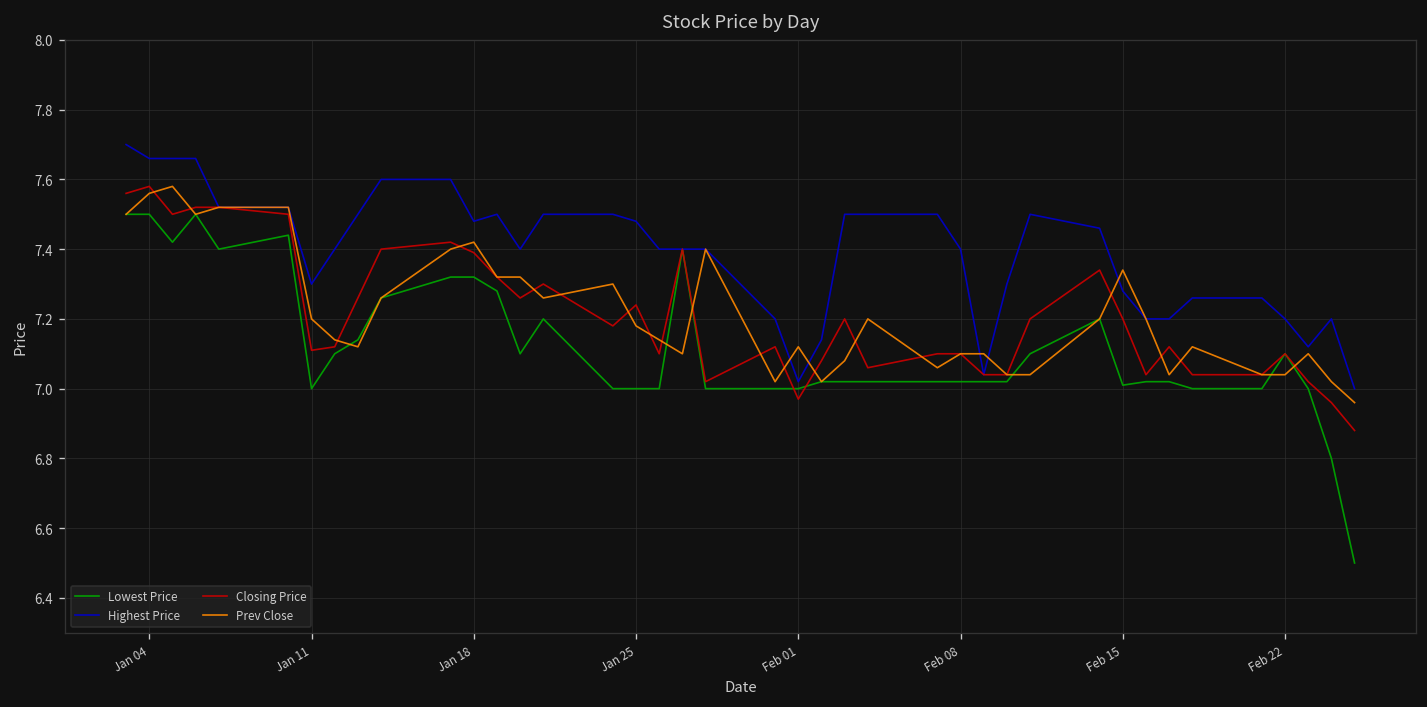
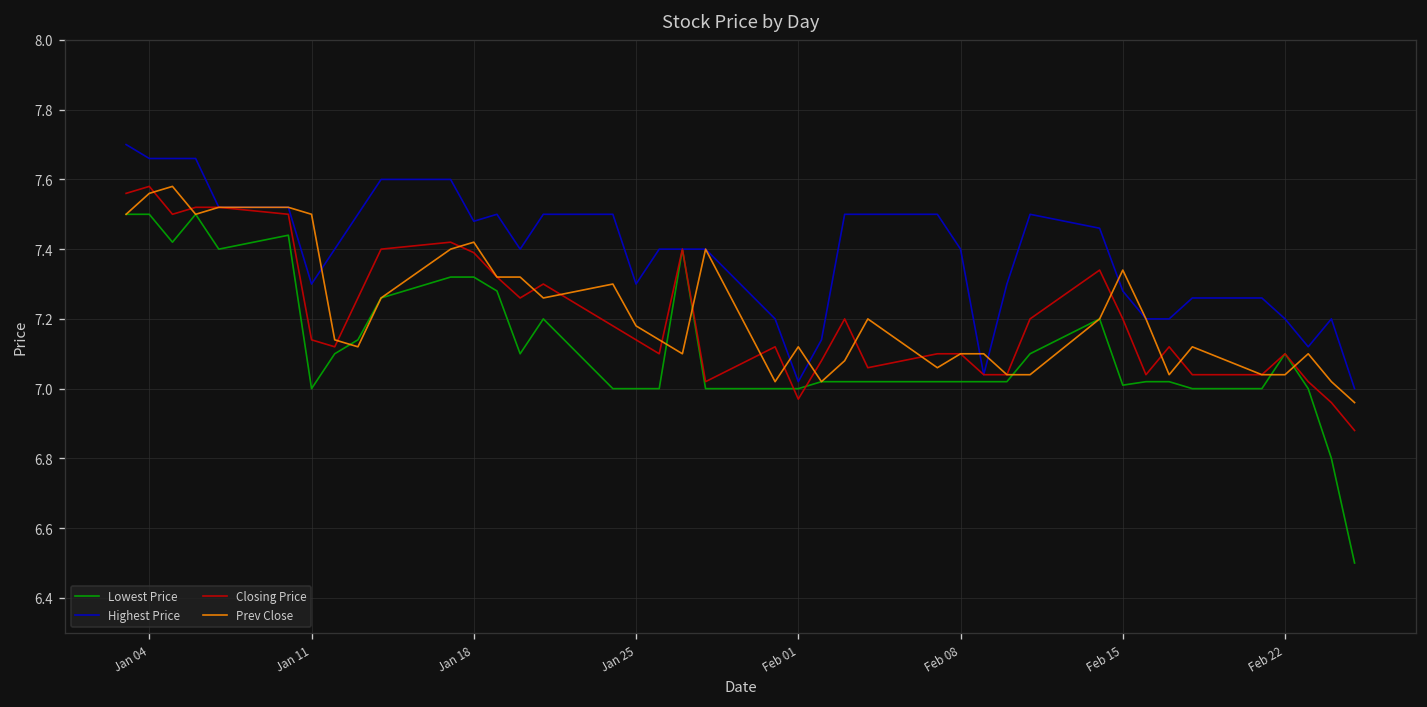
Closing Price, Jan 11: 7.11 -> 7.14
Prev Close, Jan 11: 7.2 -> 7.5
Highest Price, Jan 25: 7.48 -> 7.30
Closing Price, Jan 25: 7.24 -> 7.14
